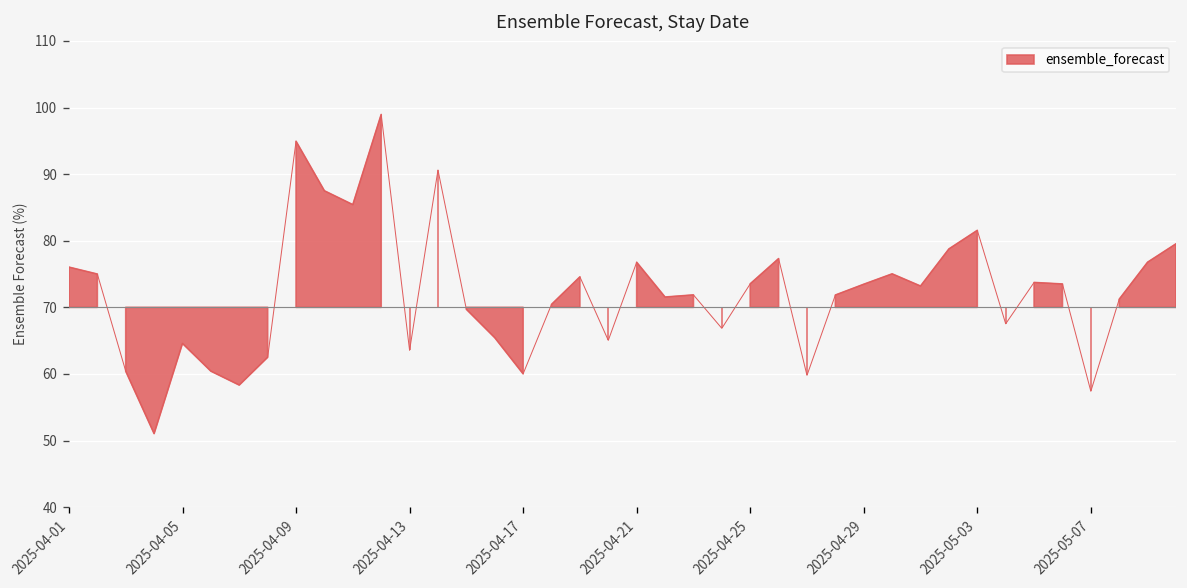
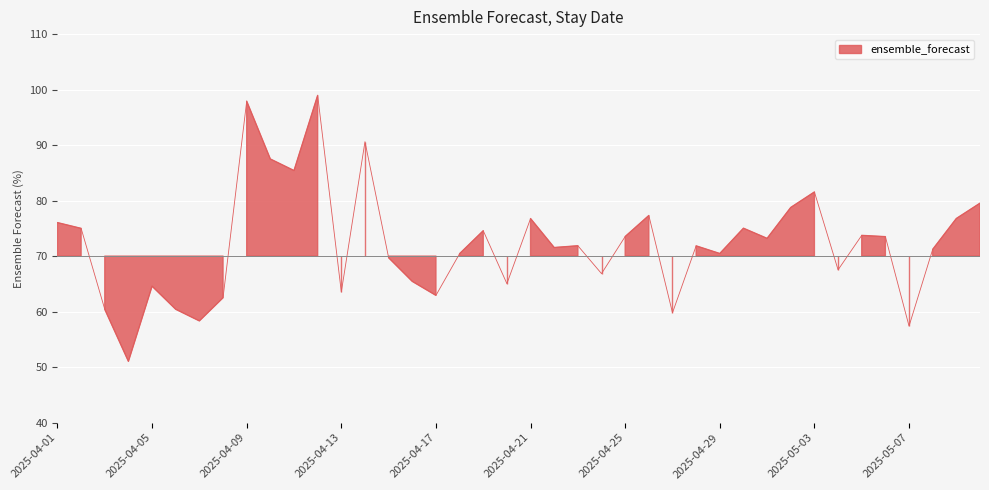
2025-04-09: 95 -> 98
2025-04-17: 60 -> 63
2025-04-29: 73 -> 70
